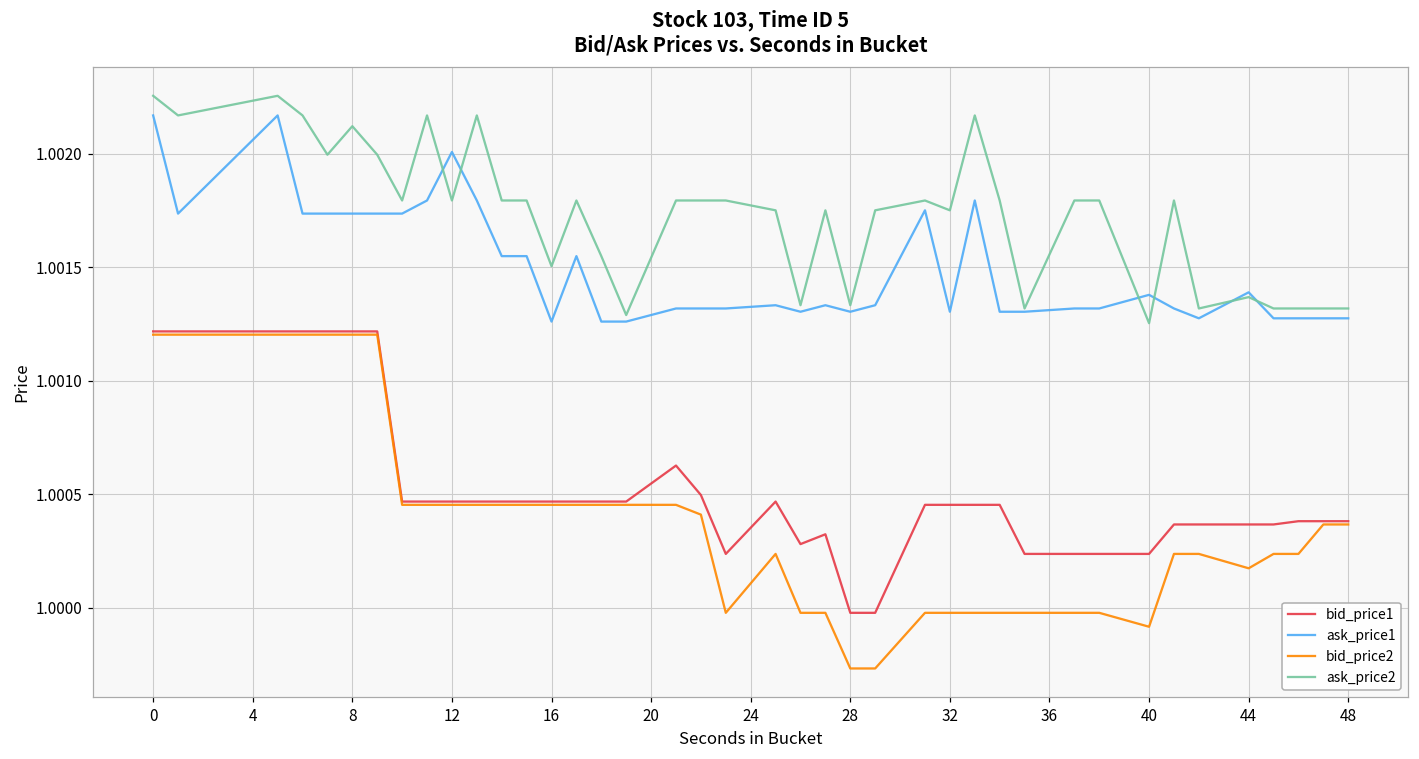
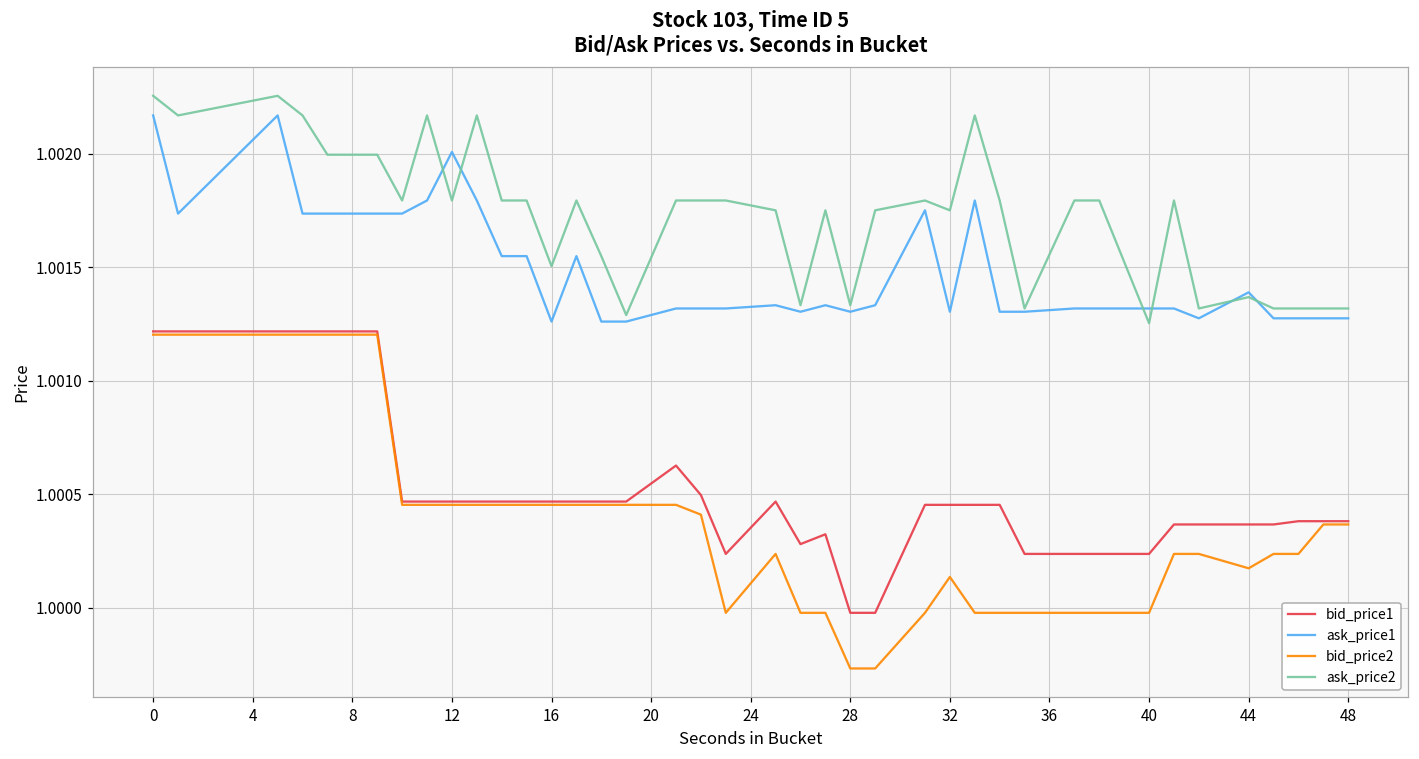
ask_price2, 8: 1.00212 -> 1.00199
bid_price2, 32: 0.99998 -> 1.00014
ask_price1, 40: 1.00138 -> 1.00132
bid_price2, 40: 0.99992 -> 0.99998
